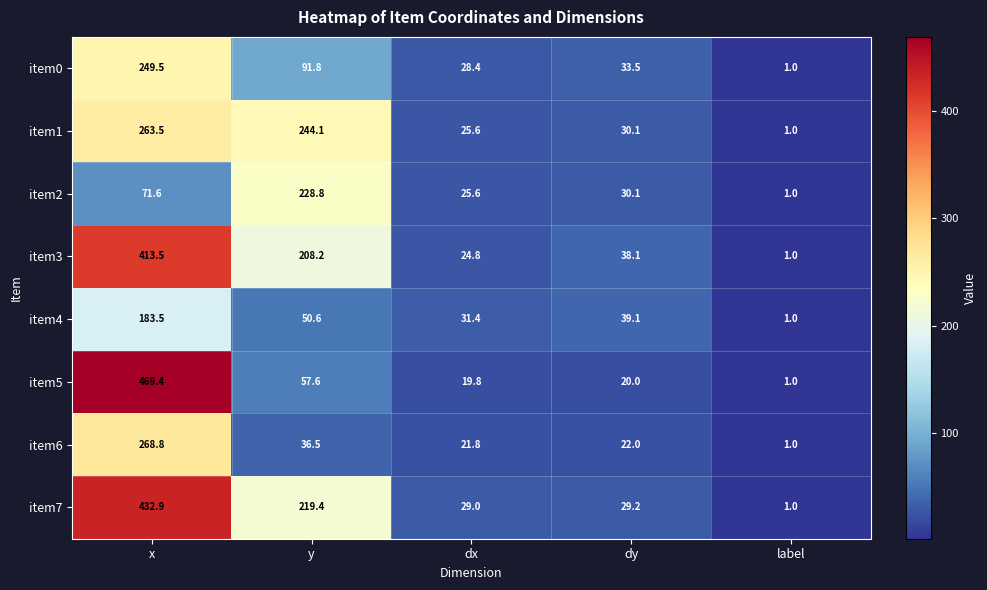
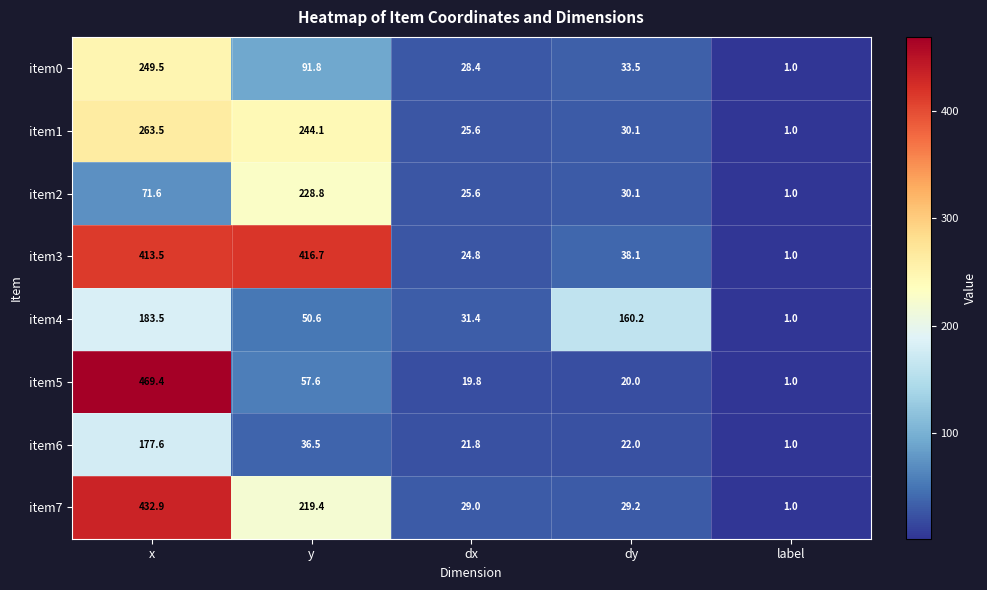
item3, y: 208.2 -> 416.7
item4, dy: 39.1 -> 160.2
item6, x: 268.8 -> 177.6
